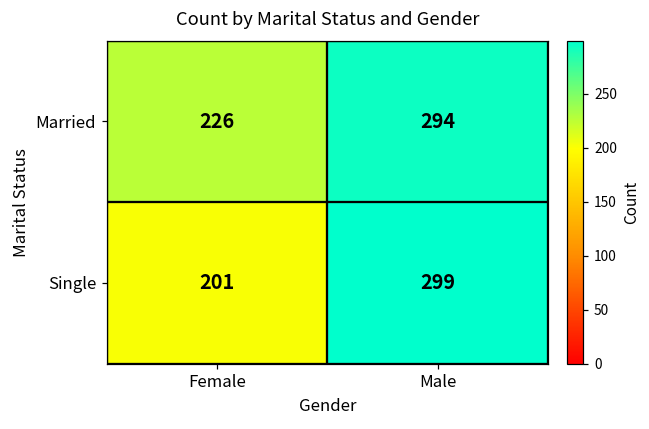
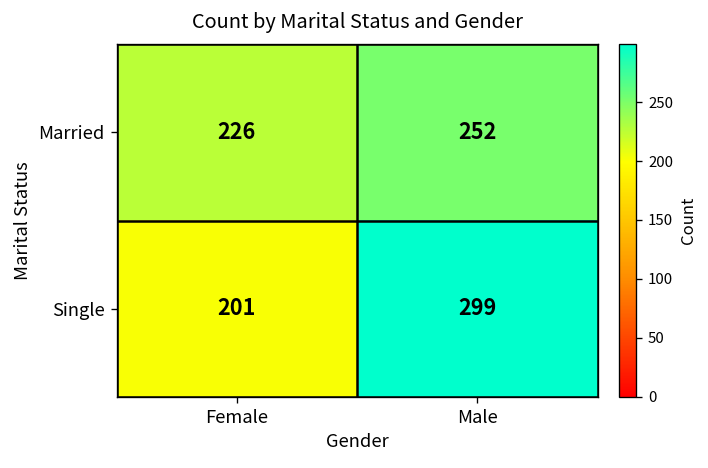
Married, Male: 294 -> 252
